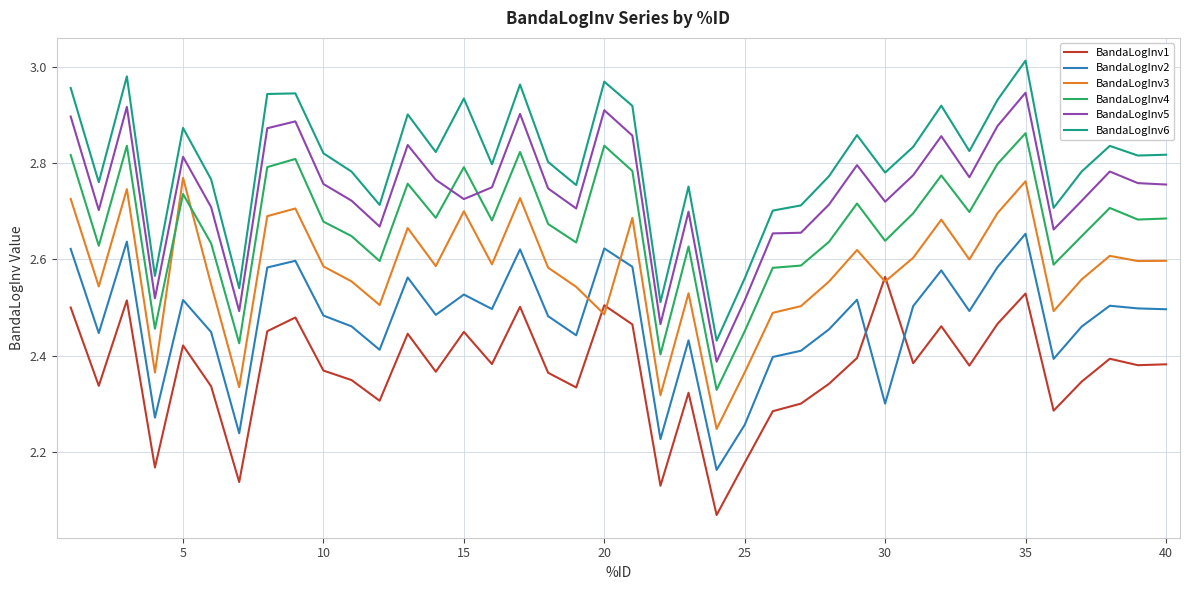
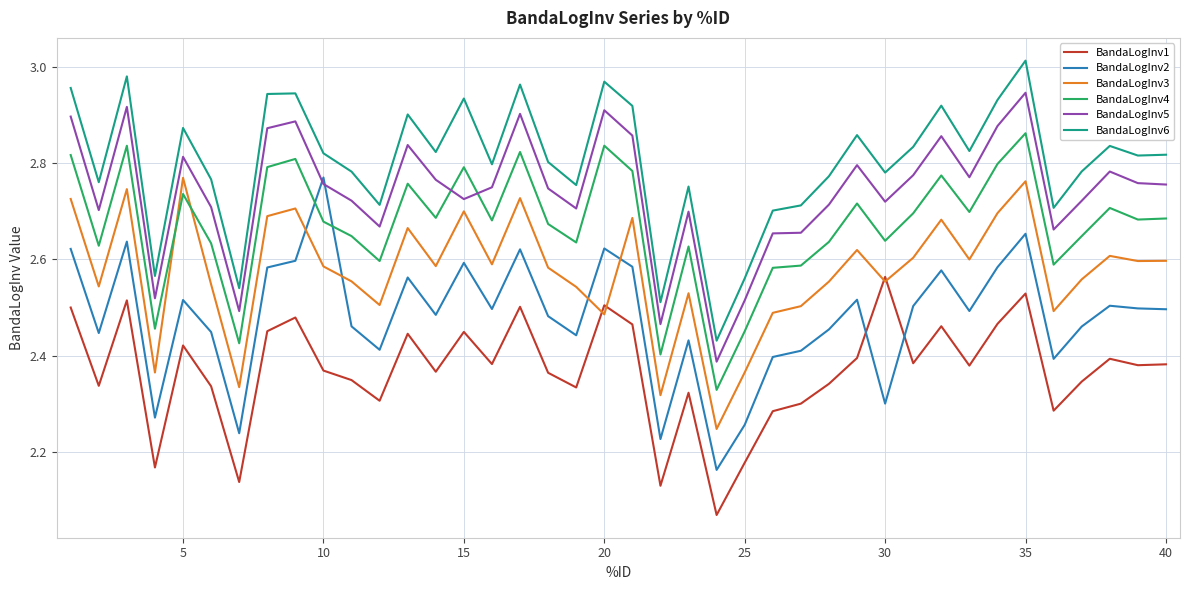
BandaLogInv2, 10: 2.48 -> 2.77
BandaLogInv2, 15: 2.53 -> 2.59
